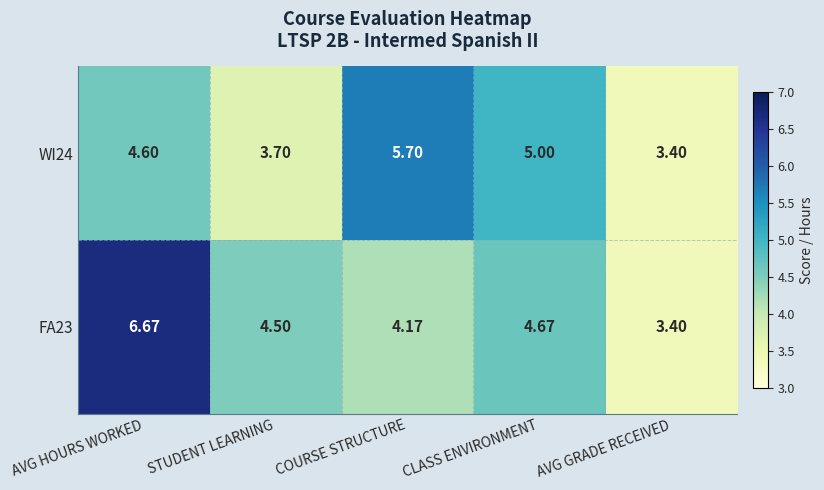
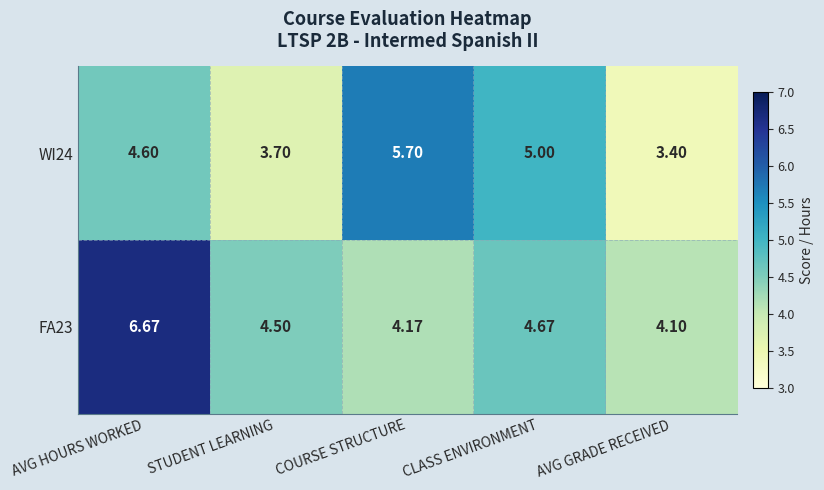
FA23, AVG GRADE RECEIVED: 3.40 -> 4.10
